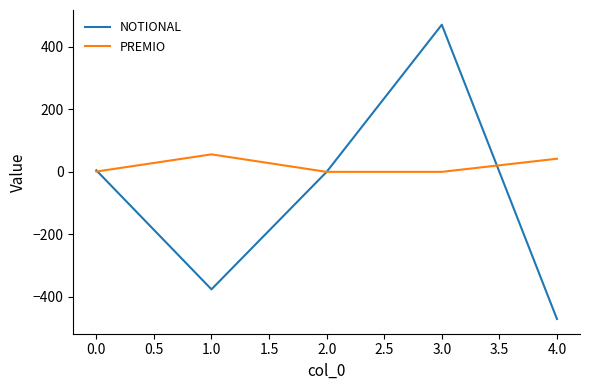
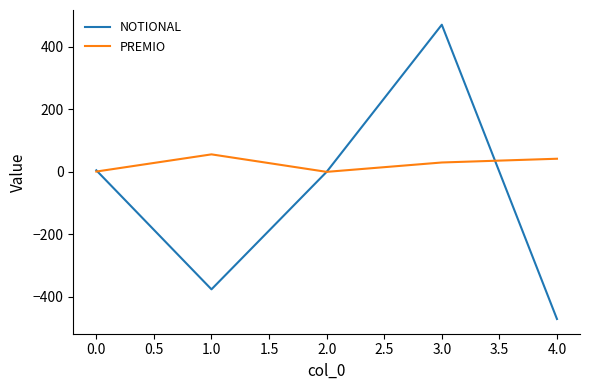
PREMIO, 3.0: 0 -> 30
